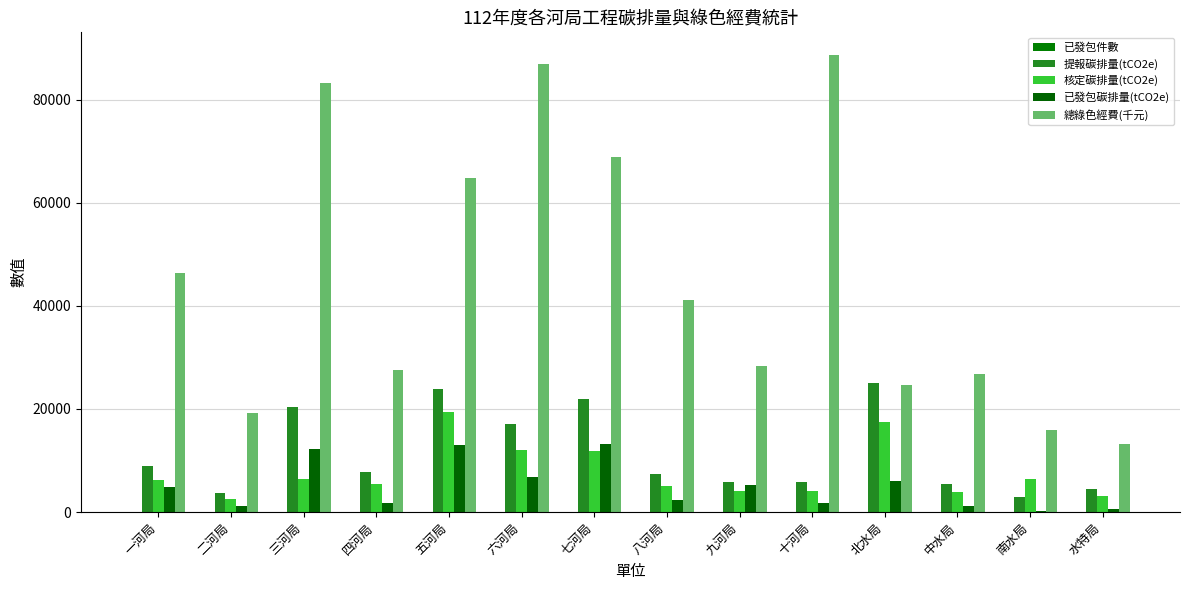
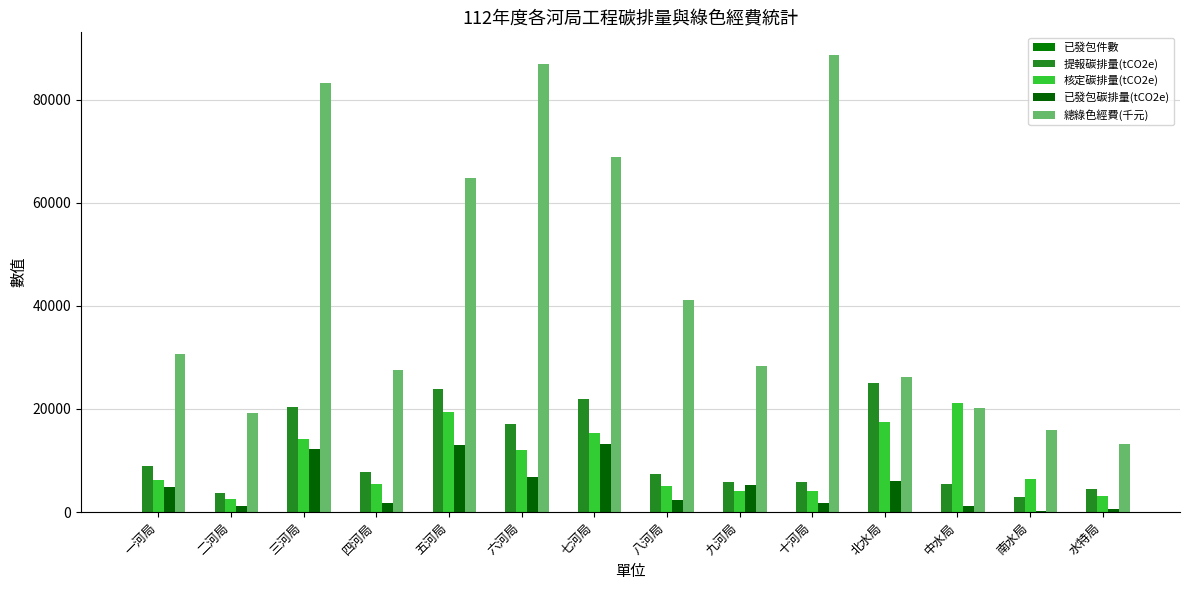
總綠色經費(千元), 一河局: 46000 -> 31000
核定碳排量(tCO2e), 三河局: 6000 -> 14000
核定碳排量(tCO2e), 七河局: 12000 -> 15000
總綠色經費(千元), 北水局: 25000 -> 26000
核定碳排量(tCO2e), 中水局: 4000 -> 21000
總綠色經費(千元), 中水局: 27000 -> 20000
